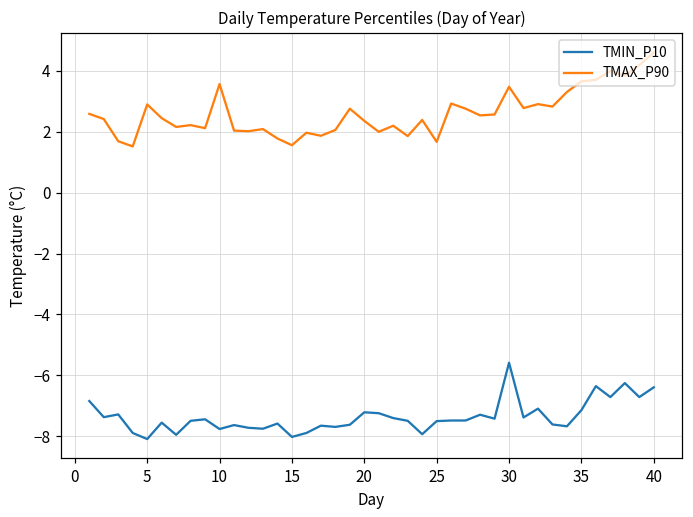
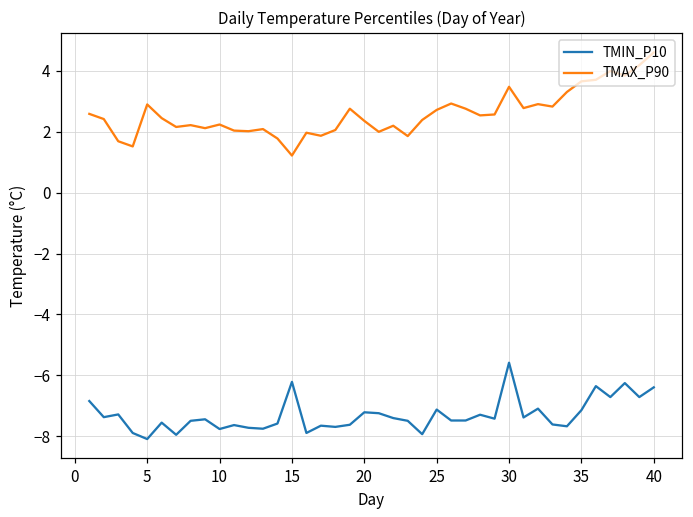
TMAX_P90, 10: 3.6 -> 2.2
TMIN_P10, 15: -8.0 -> -6.2
TMAX_P90, 15: 1.6 -> 1.2
TMIN_P10, 25: -7.5 -> -7.1
TMAX_P90, 25: 1.7 -> 2.7
